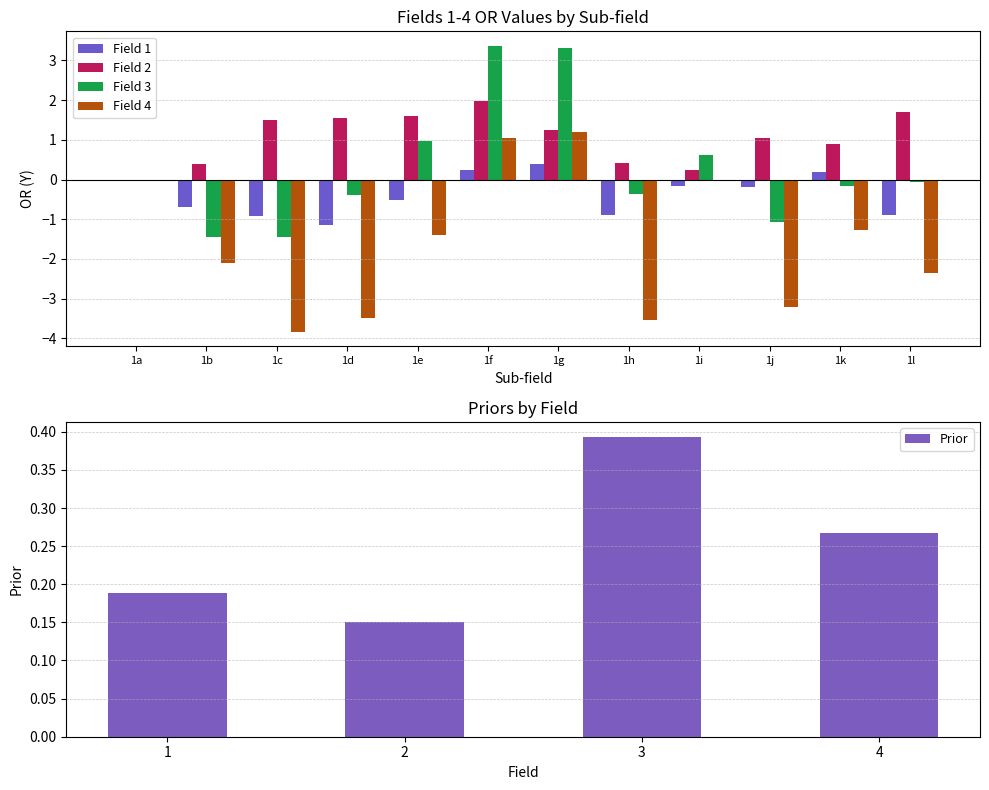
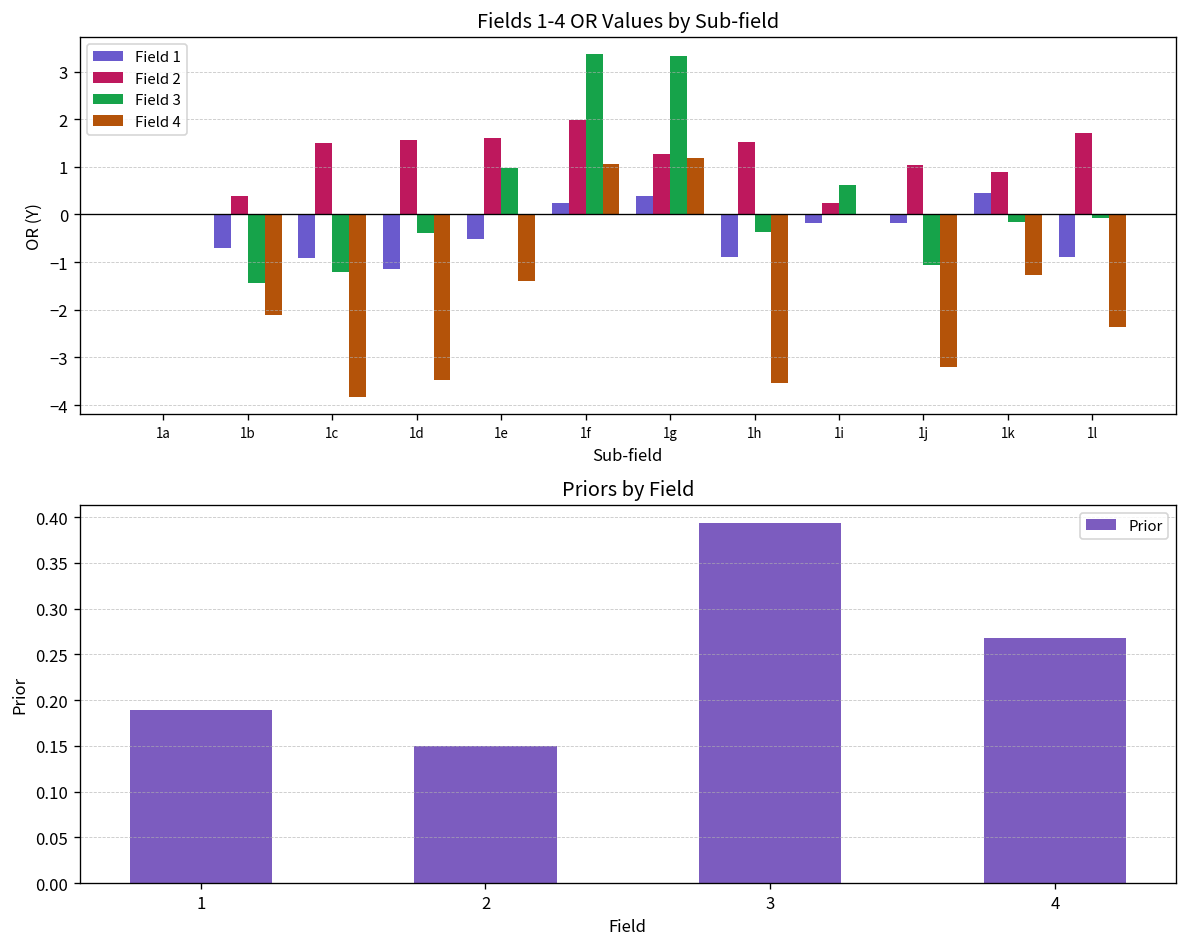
Fields 1-4 OR Values by Sub-field, Field 3, 1c: -1.5 -> -1.2
Fields 1-4 OR Values by Sub-field, Field 2, 1h: 0.4 -> 1.5
Fields 1-4 OR Values by Sub-field, Field 1, 1k: 0.2 -> 0.4
